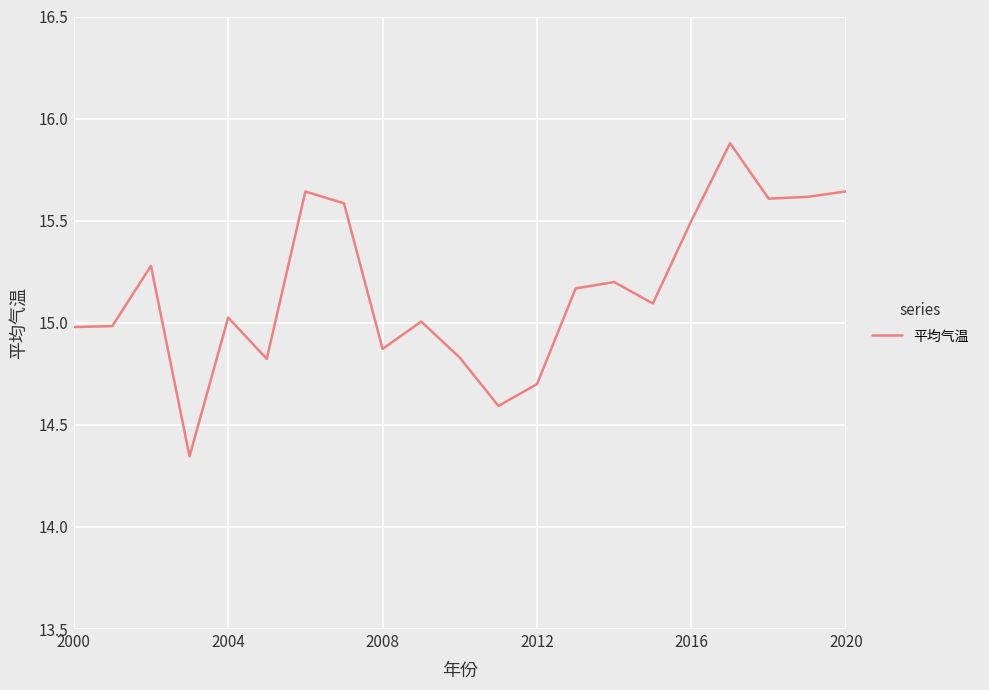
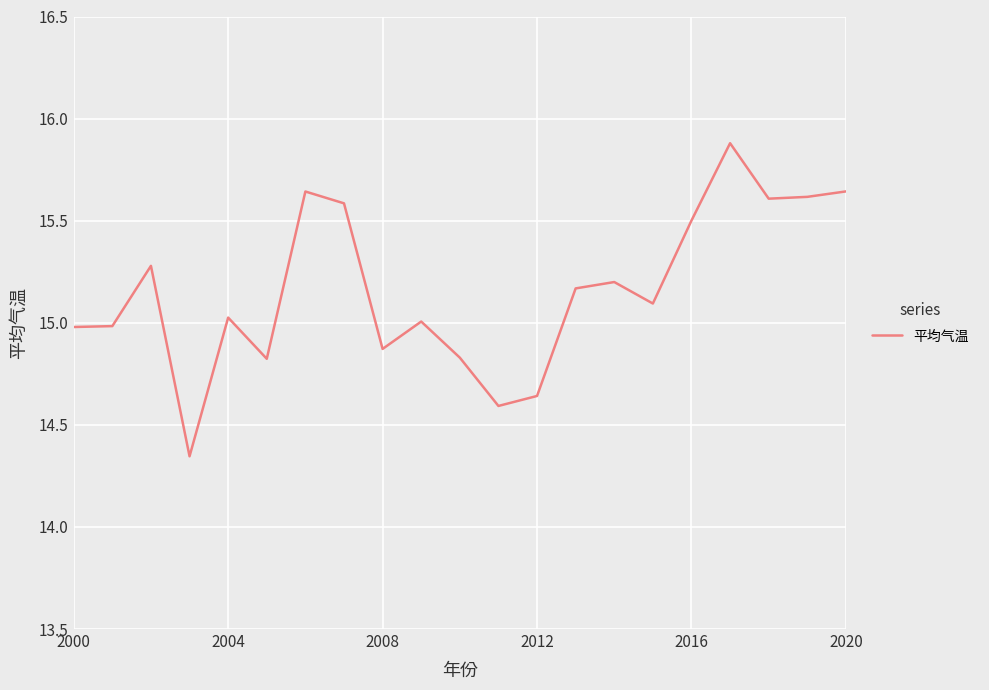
2012: 14.70 -> 14.64
